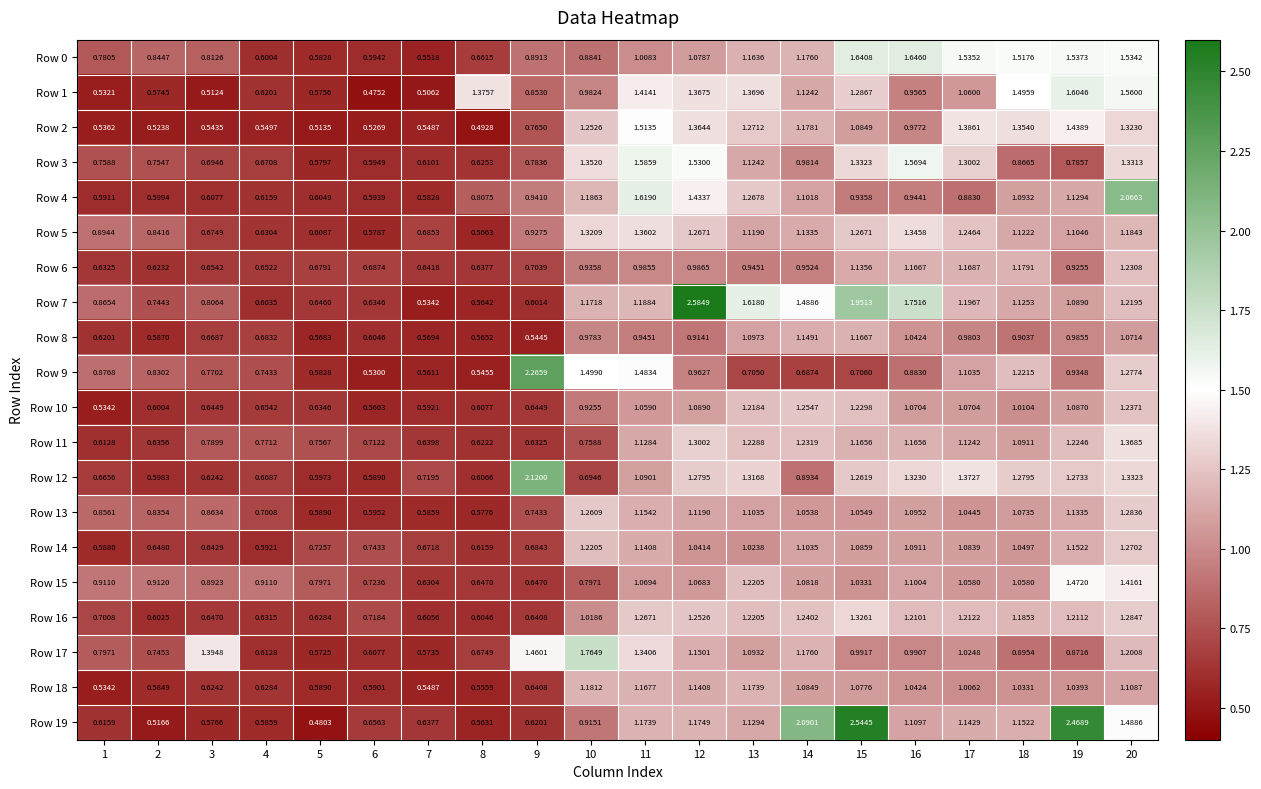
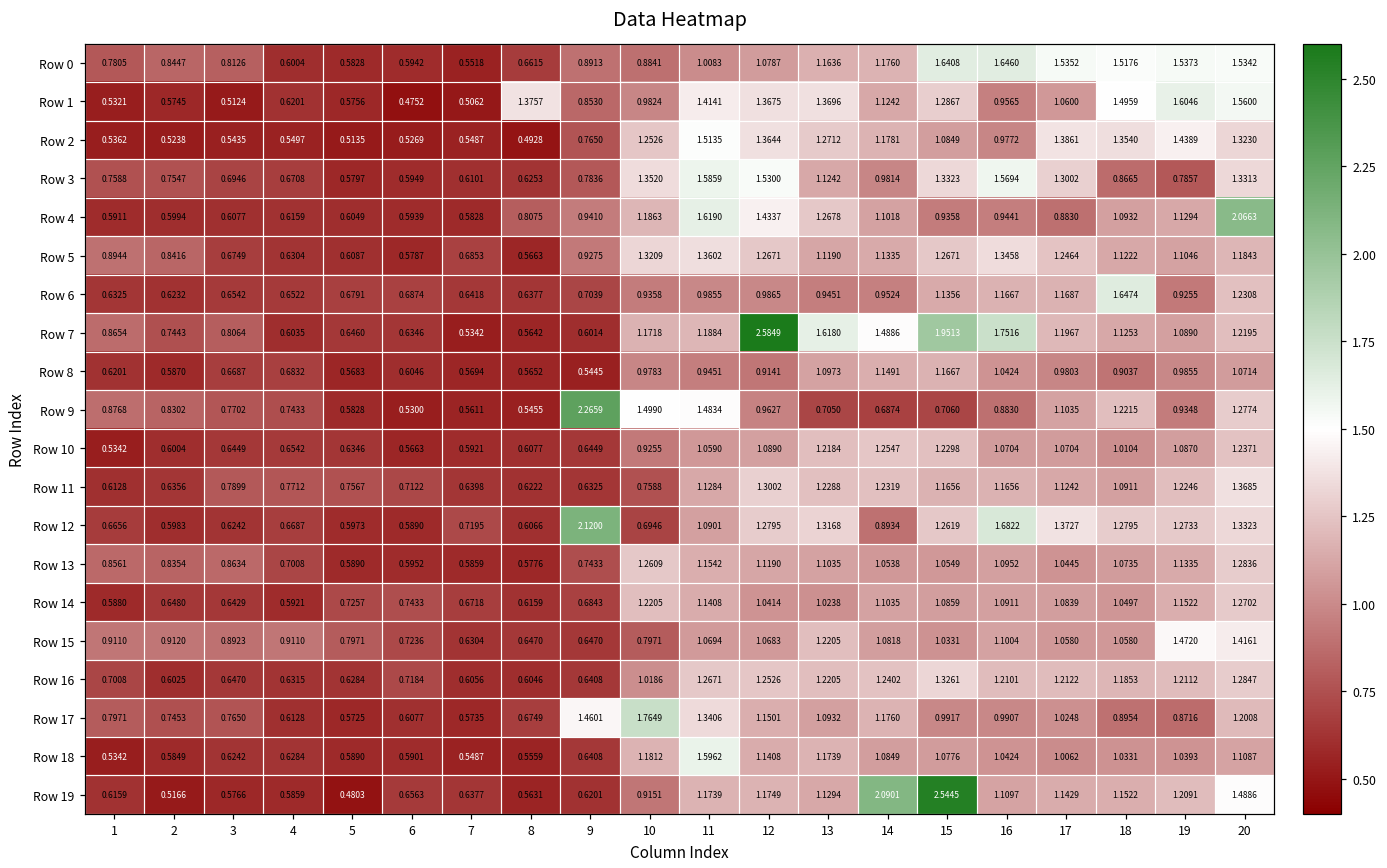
Row 6, 18: 1.1791 -> 1.6474
Row 12, 16: 1.3230 -> 1.6822
Row 17, 3: 1.3948 -> 0.7650
Row 18, 11: 1.1677 -> 1.5962
Row 19, 19: 2.4689 -> 1.2091
